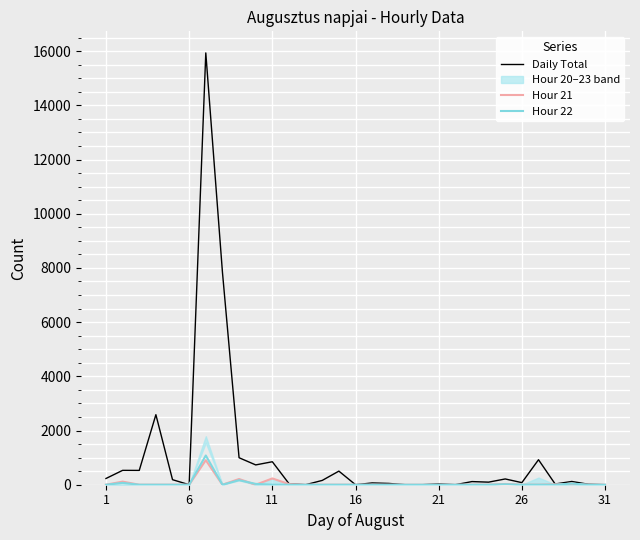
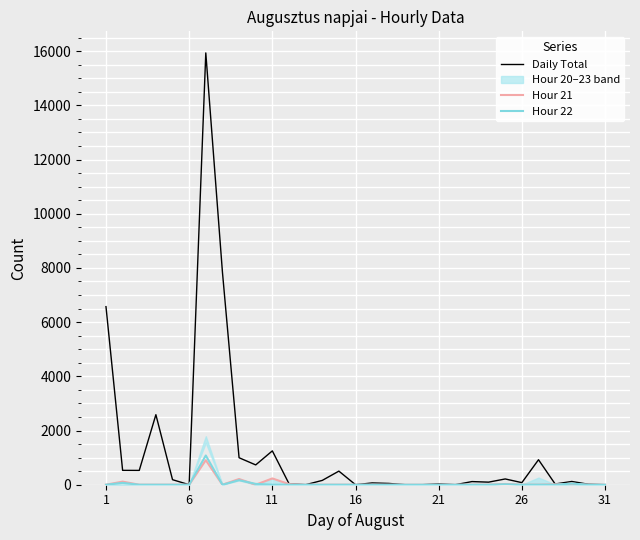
Daily Total, 1: 200 -> 6600
Daily Total, 11: 800 -> 1200
